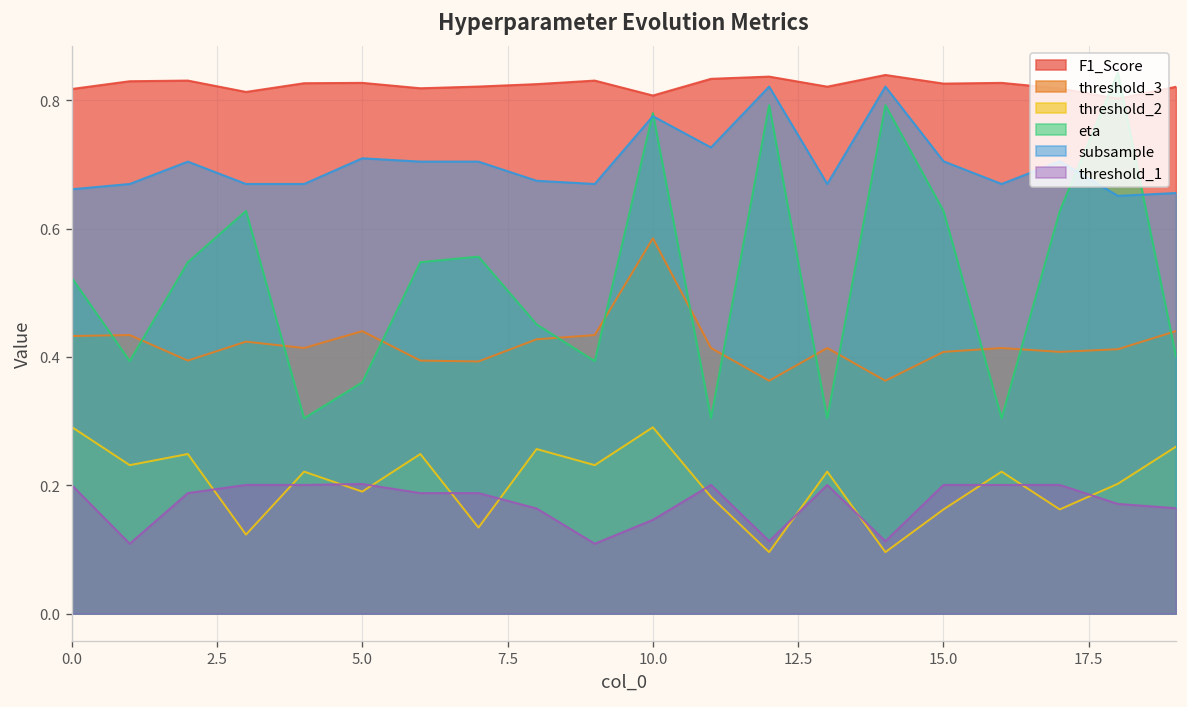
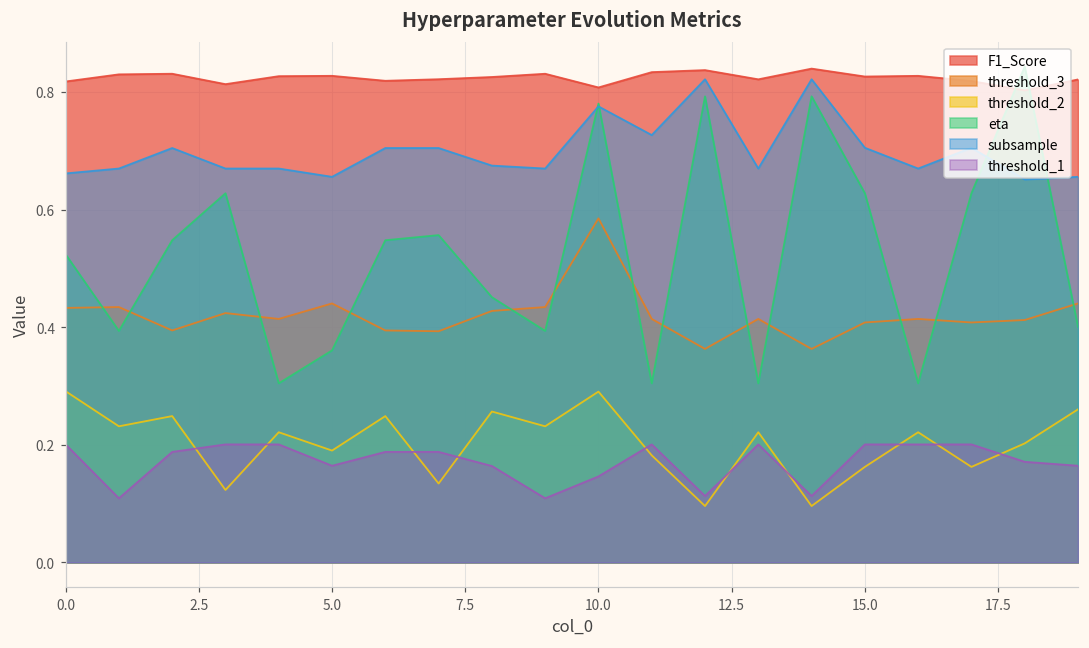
subsample, 5.0: 0.71 -> 0.66
threshold_1, 5.0: 0.20 -> 0.16
